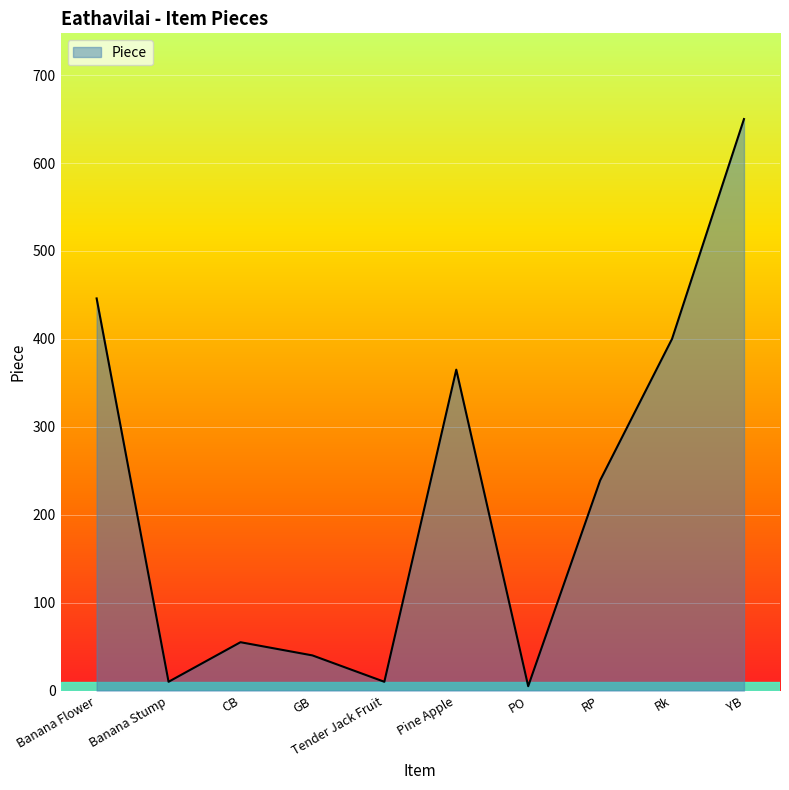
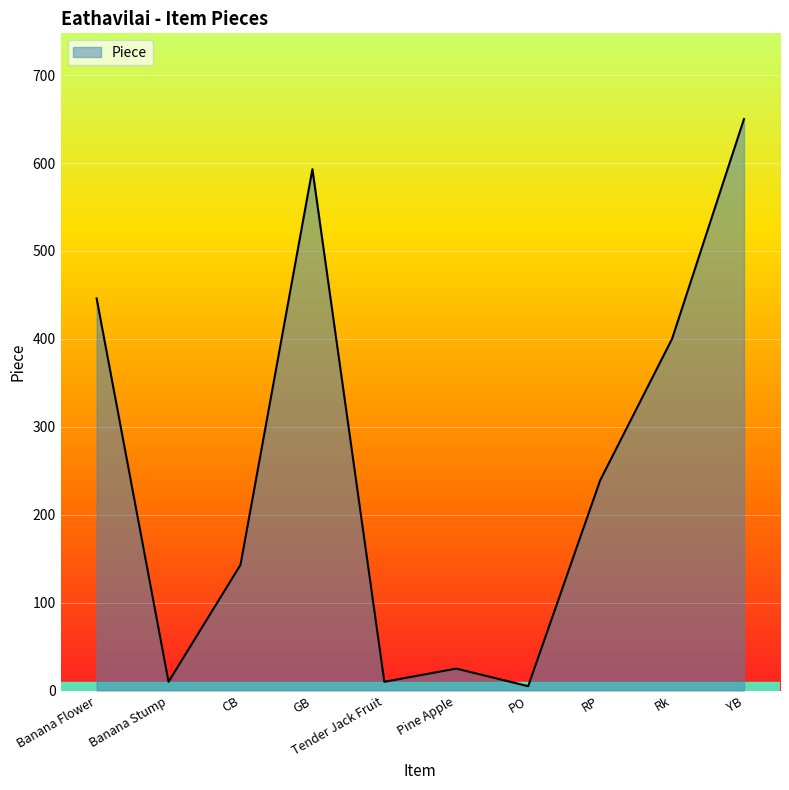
CB: 60 -> 140
GB: 40 -> 590
Pine Apple: 370 -> 30
